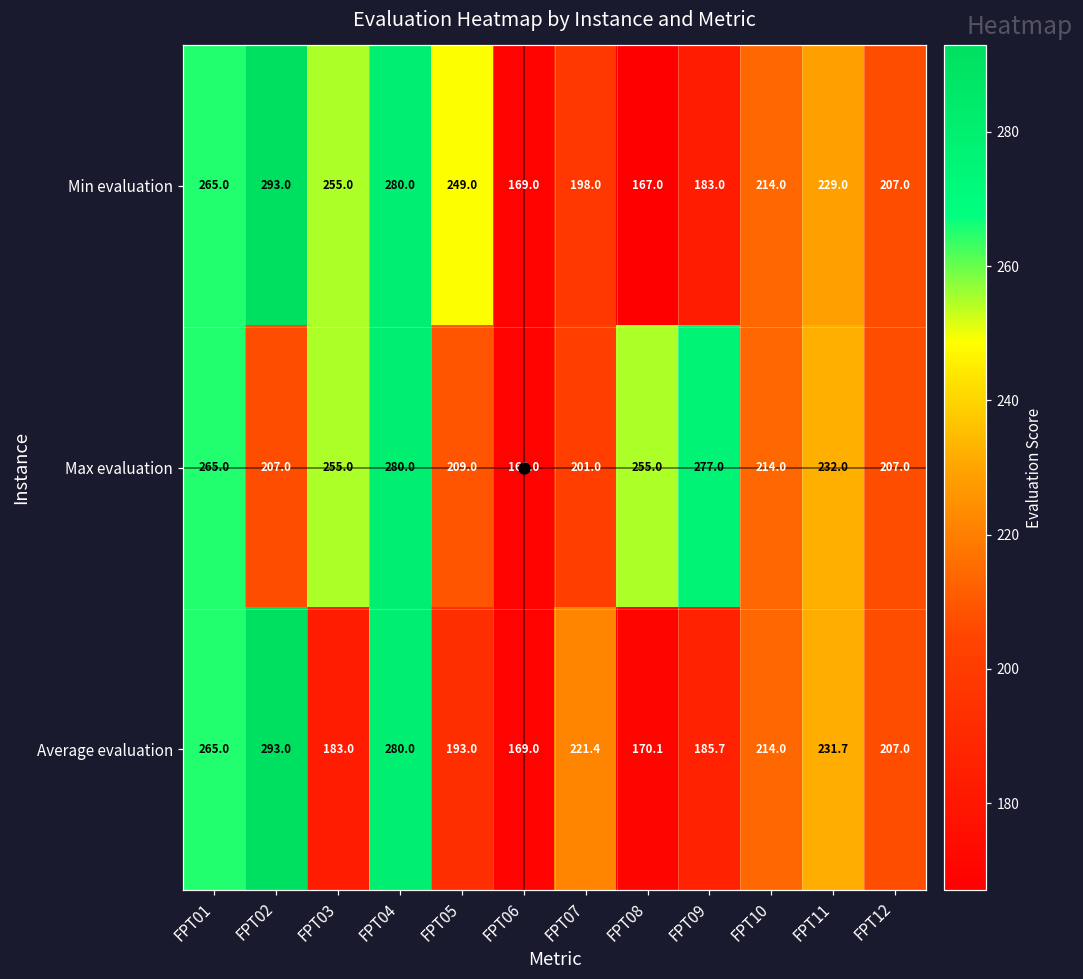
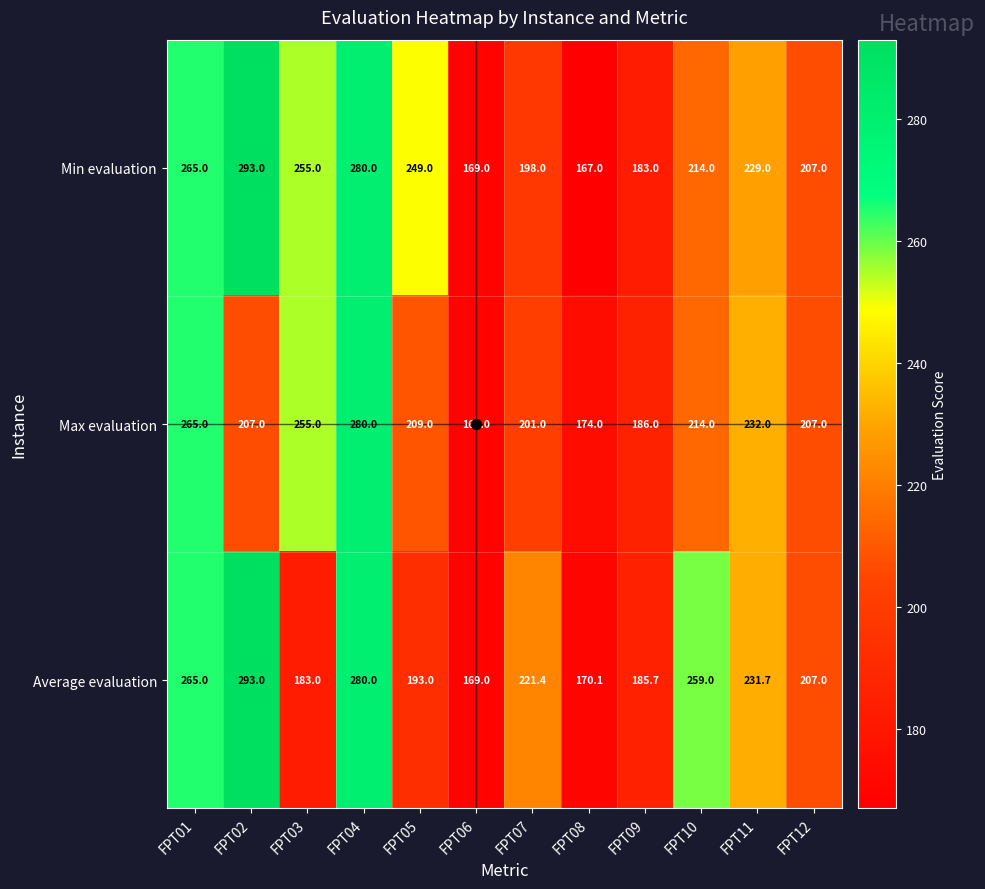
Max evaluation, FPT08: 255.0 -> 174.0
Max evaluation, FPT09: 277.0 -> 186.0
Average evaluation, FPT10: 214.0 -> 259.0
